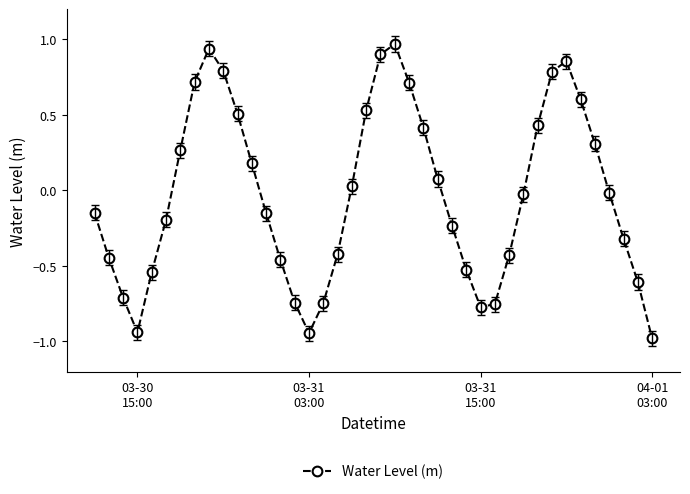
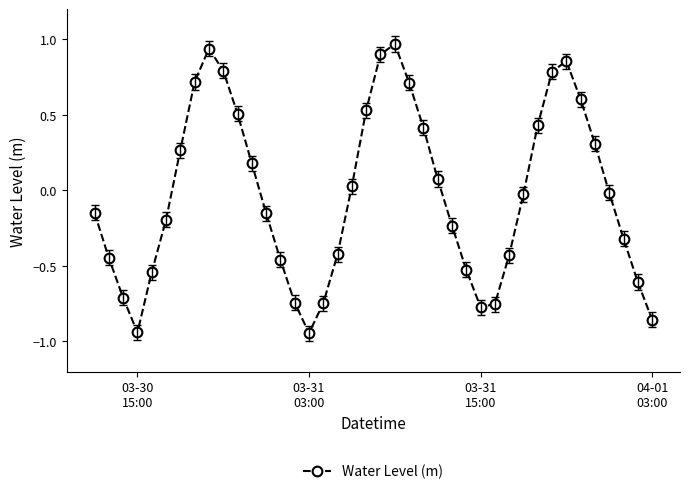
Water Level (m), 04-01 03:00: -0.98 -> -0.86
